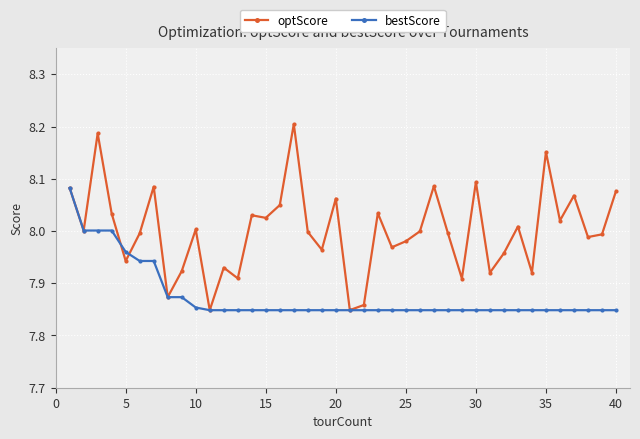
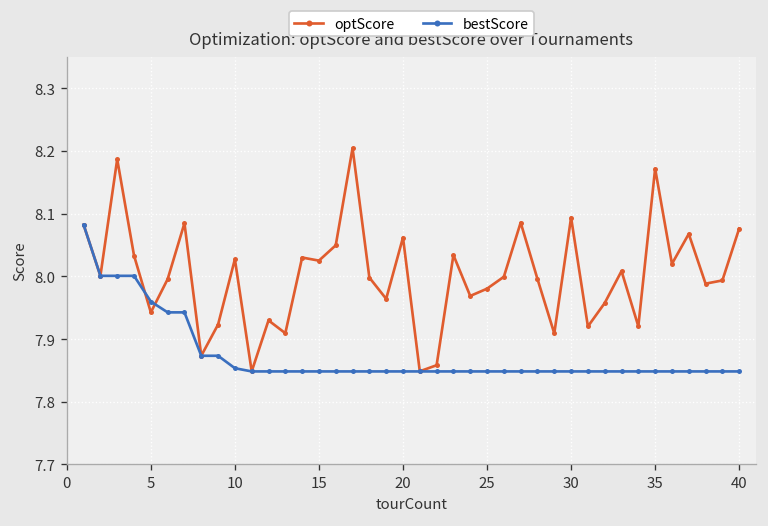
optScore, 10: 8.00 -> 8.03
optScore, 35: 8.15 -> 8.17
